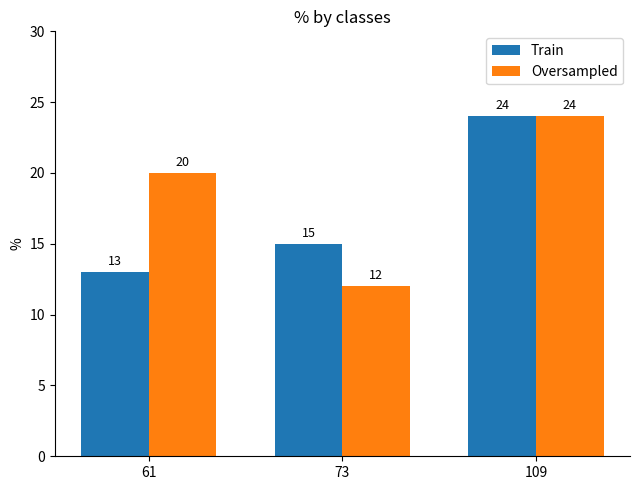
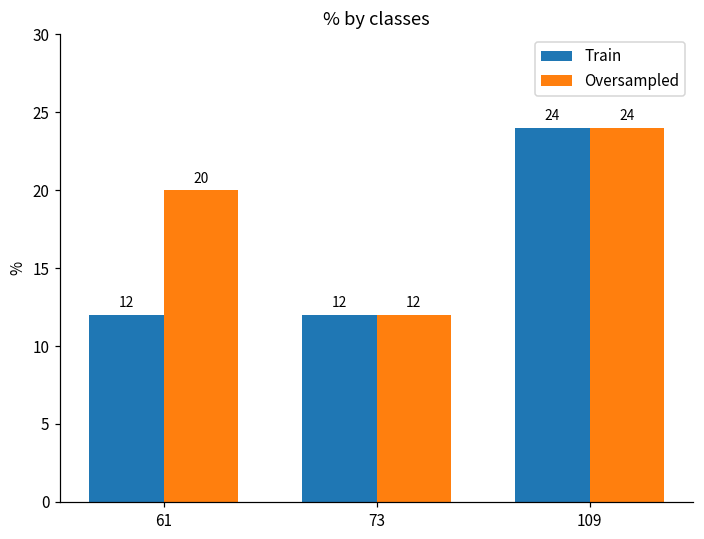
Train, 61: 13 -> 12
Train, 73: 15 -> 12
